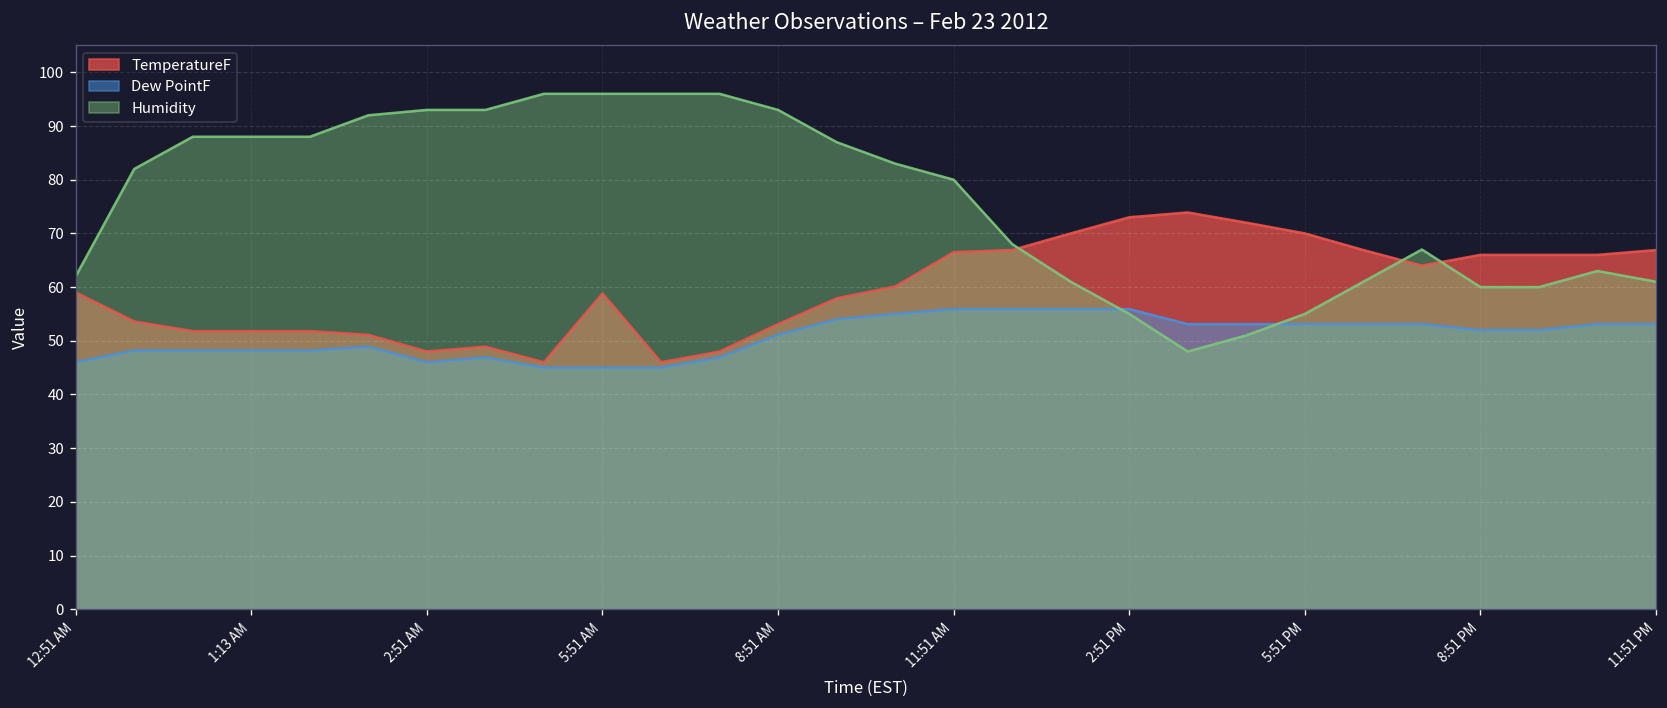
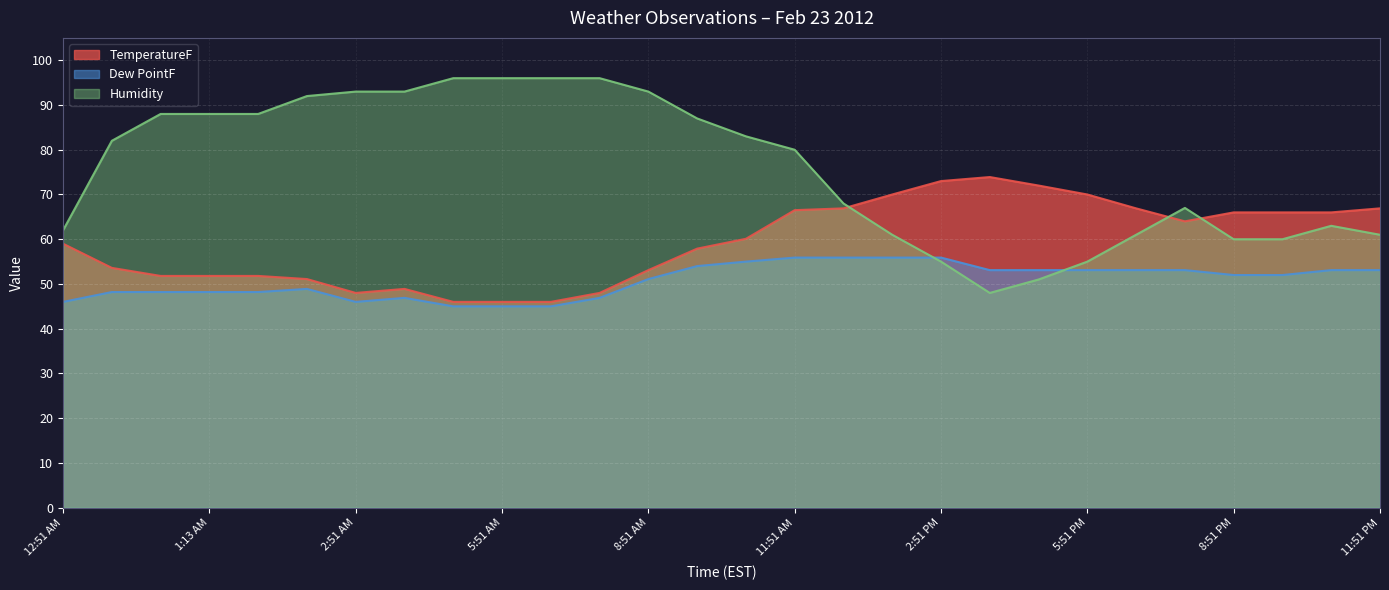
TemperatureF, 5:51 AM: 59 -> 46
